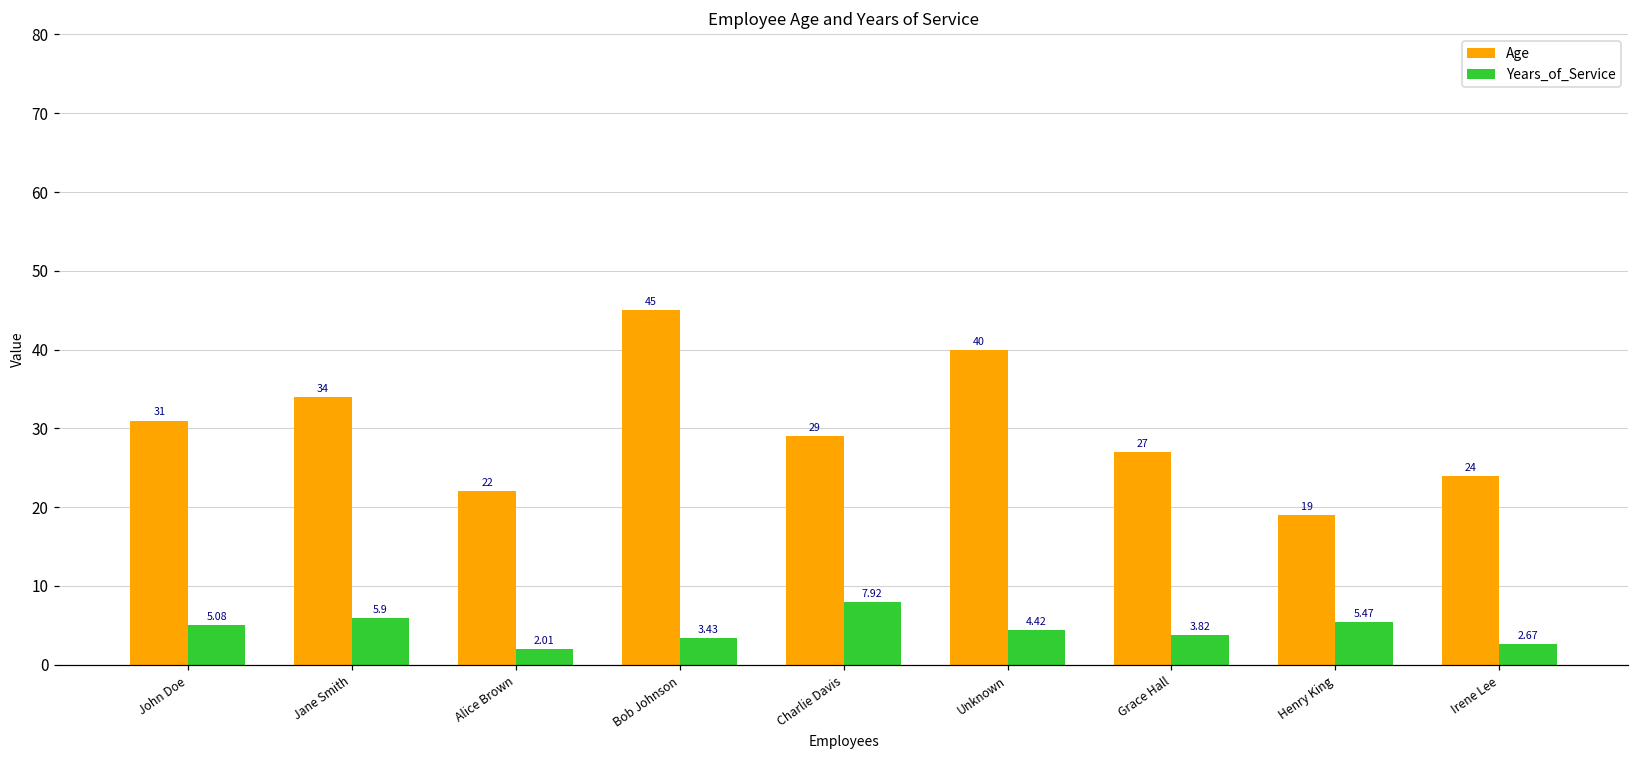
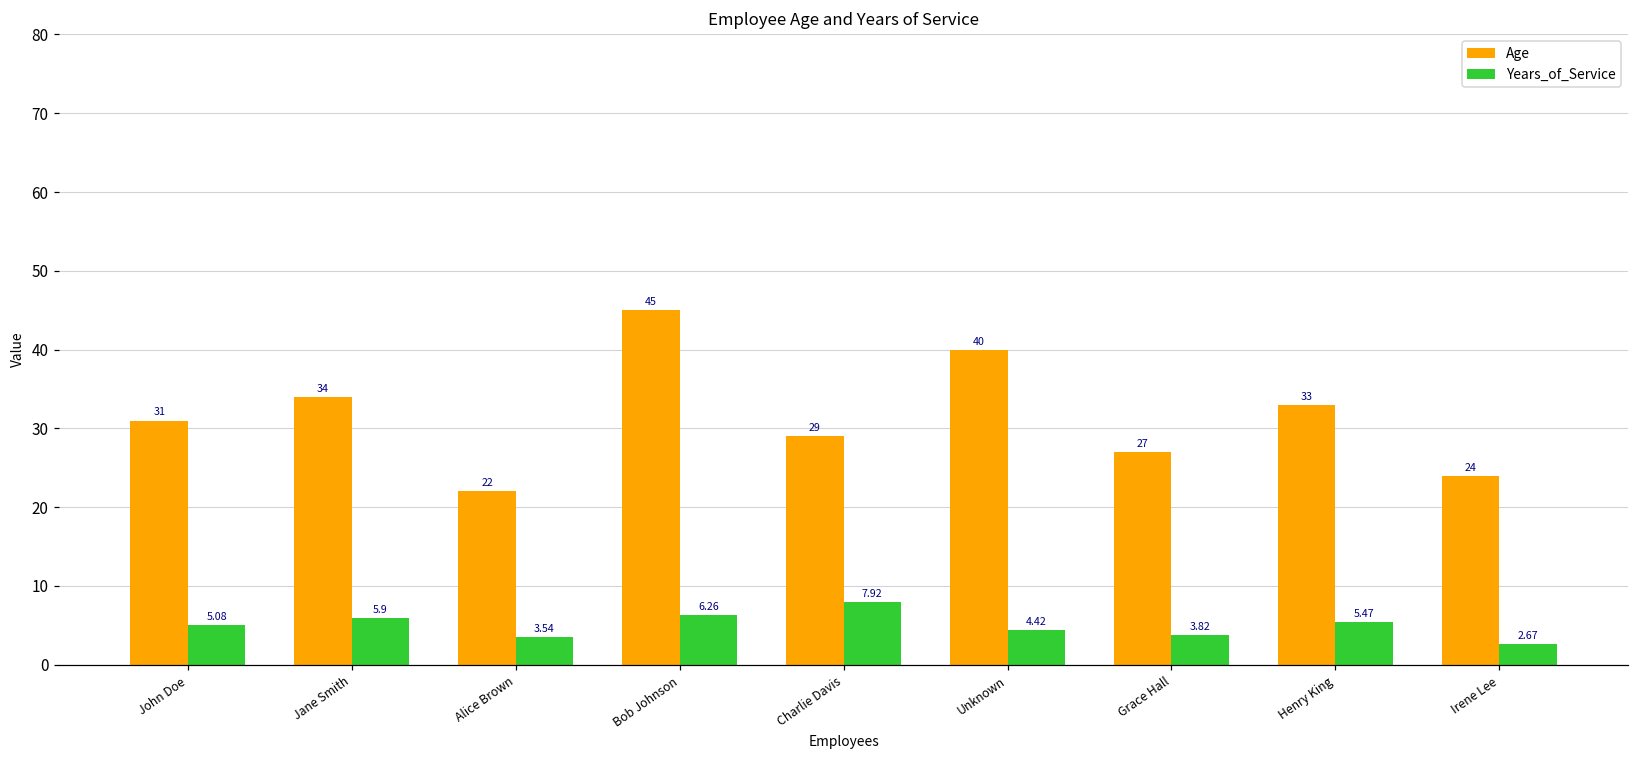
Years_of_Service, Alice Brown: 2.01 -> 3.54
Years_of_Service, Bob Johnson: 3.43 -> 6.26
Age, Henry King: 19 -> 33
